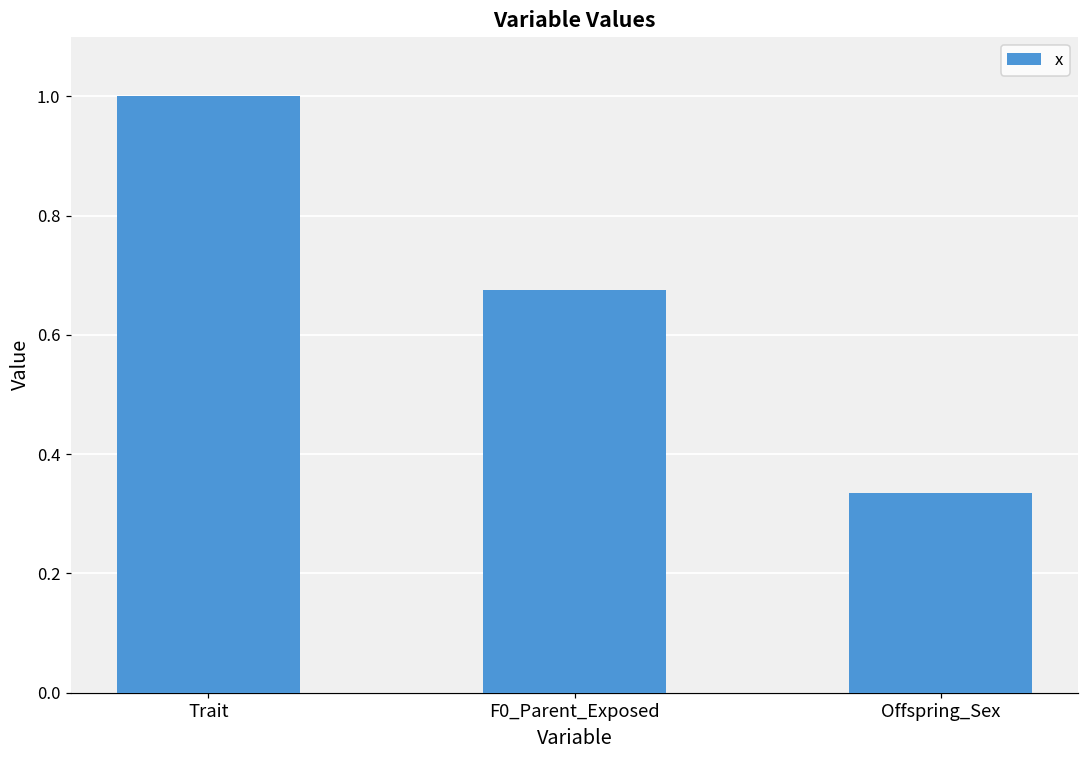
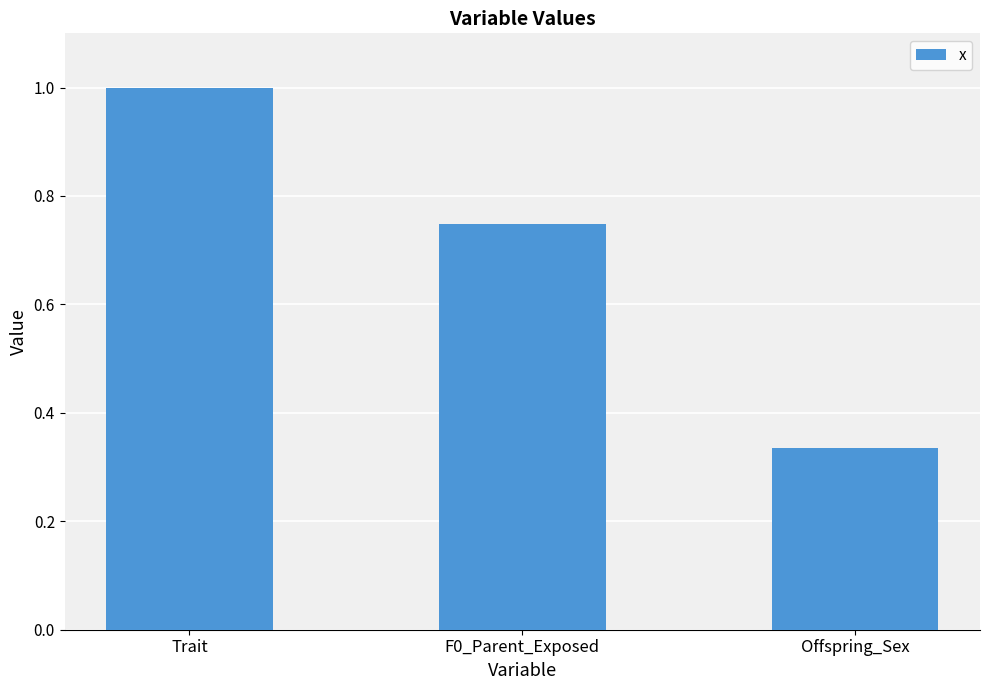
F0_Parent_Exposed: 0.68 -> 0.75
